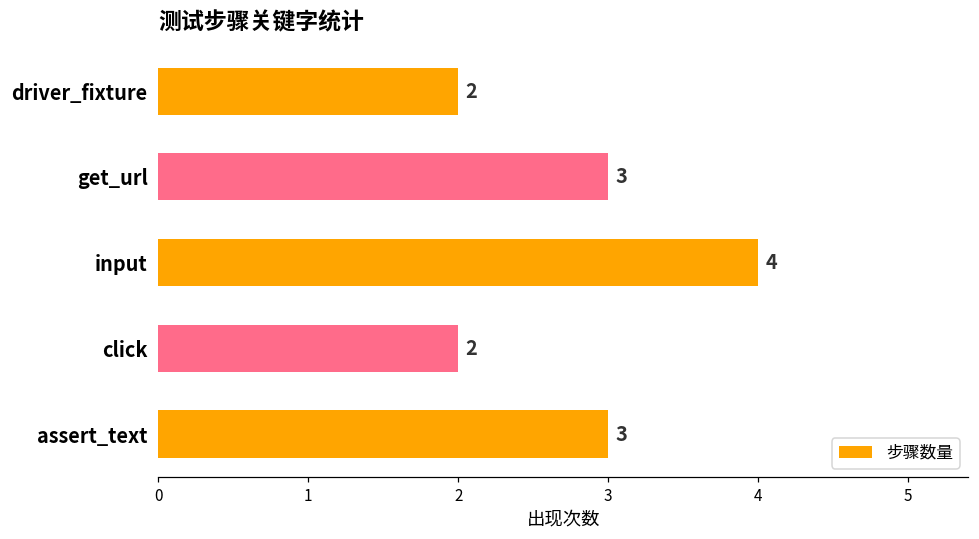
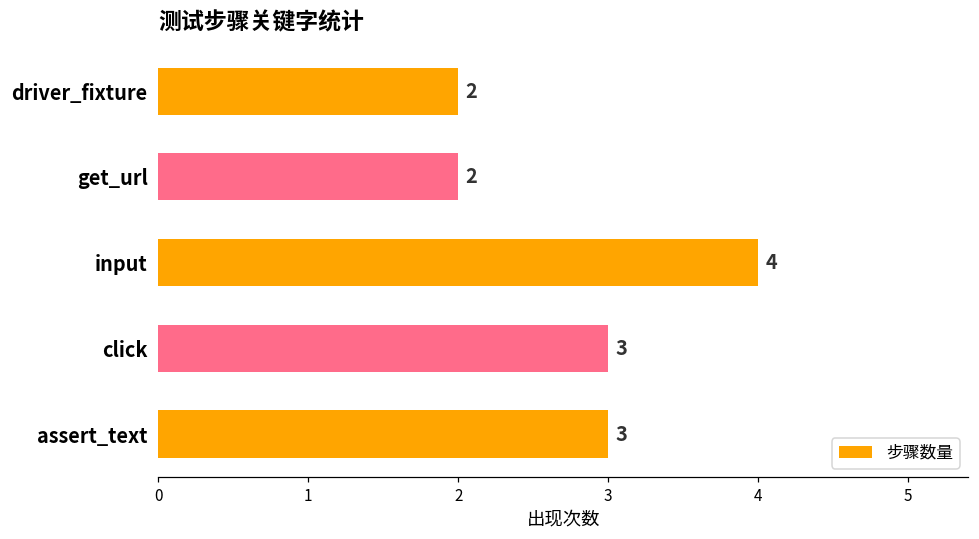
get_url: 3 -> 2
click: 2 -> 3
